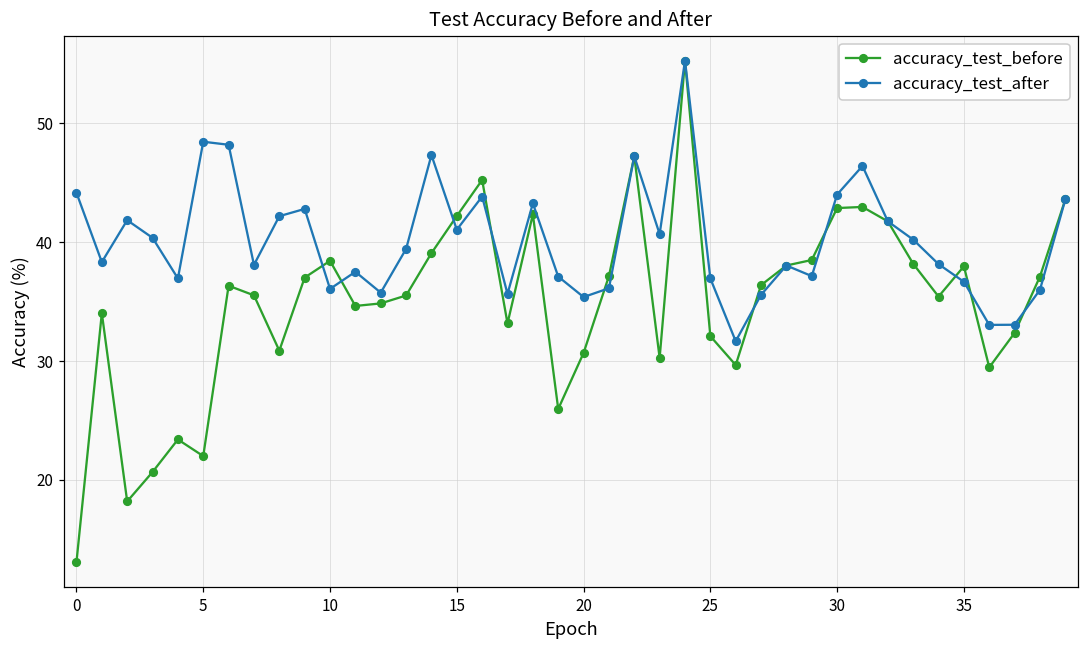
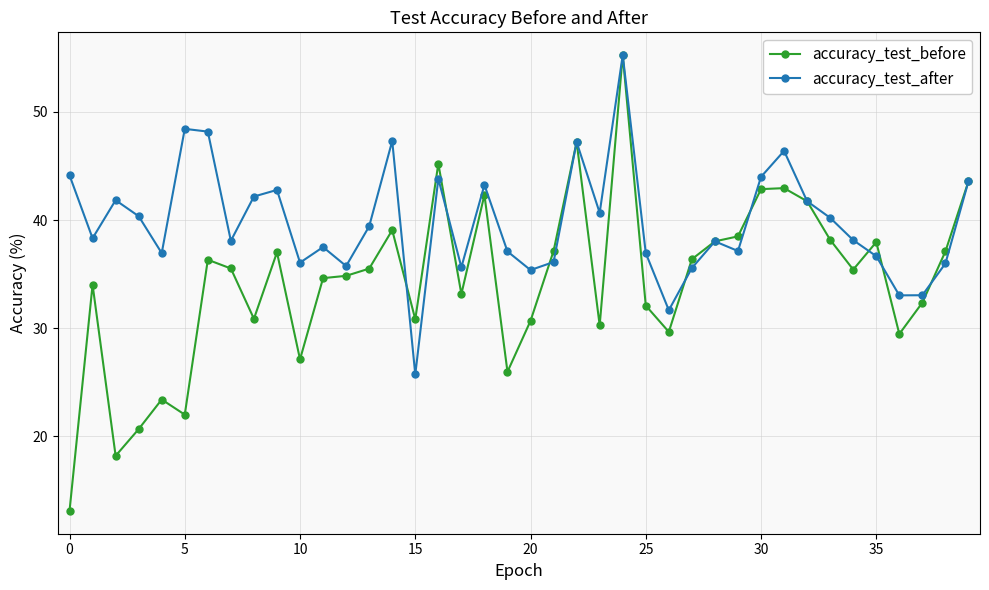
accuracy_test_before, 10: 38.4 -> 27.1
accuracy_test_before, 15: 42.2 -> 30.8
accuracy_test_after, 15: 41.0 -> 25.7
